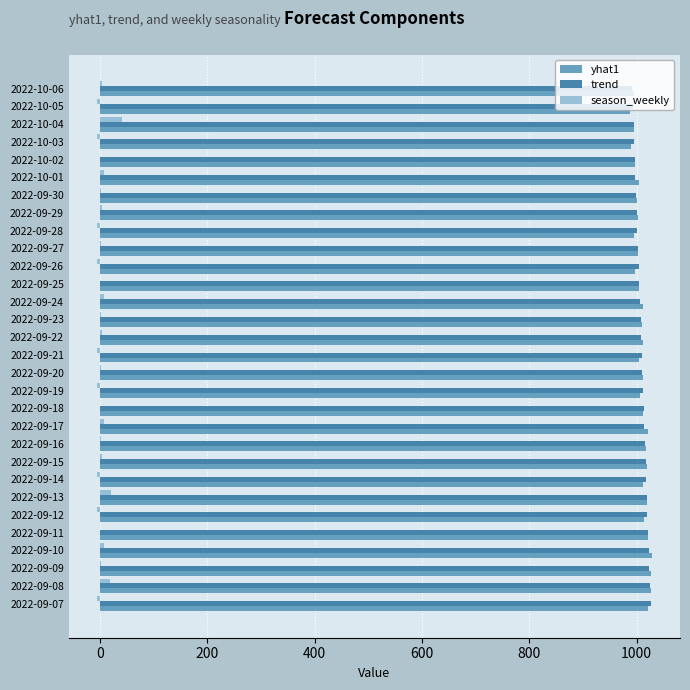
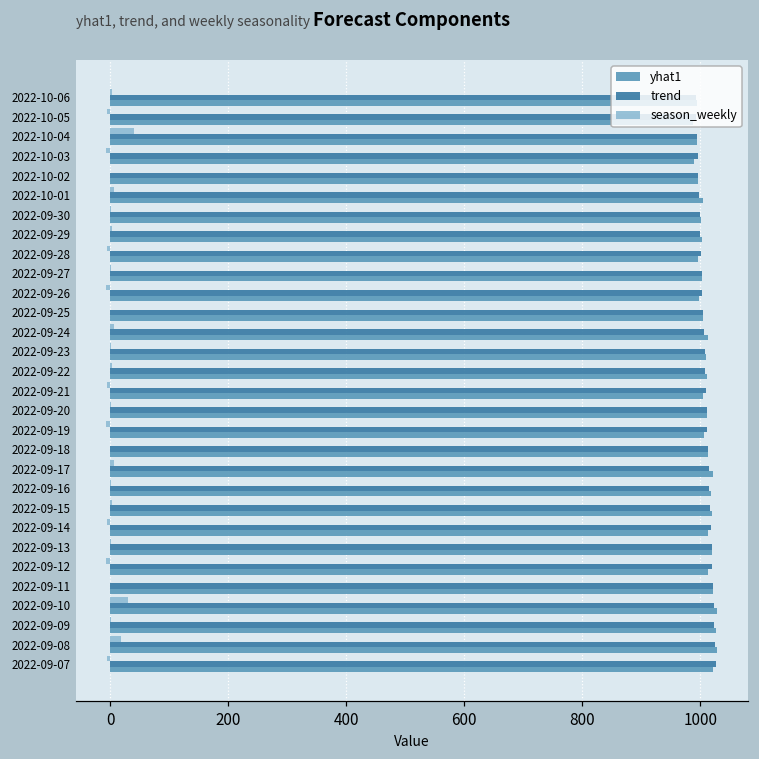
season_weekly, 2022-09-13: 20 -> 0
season_weekly, 2022-09-10: 10 -> 30
